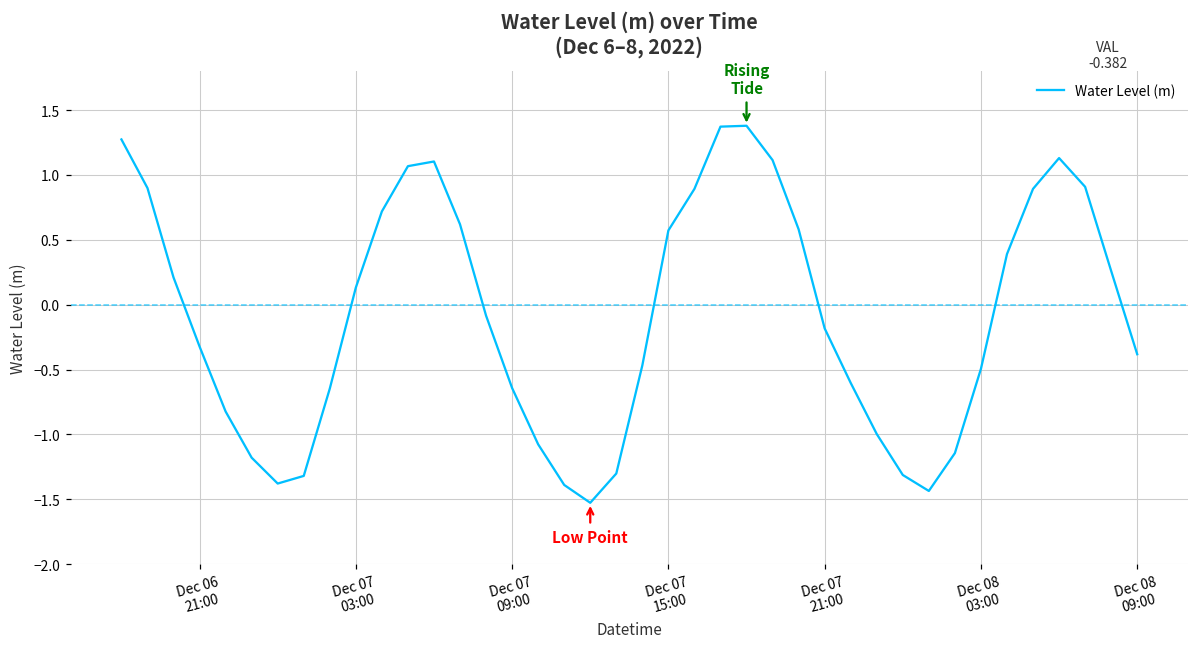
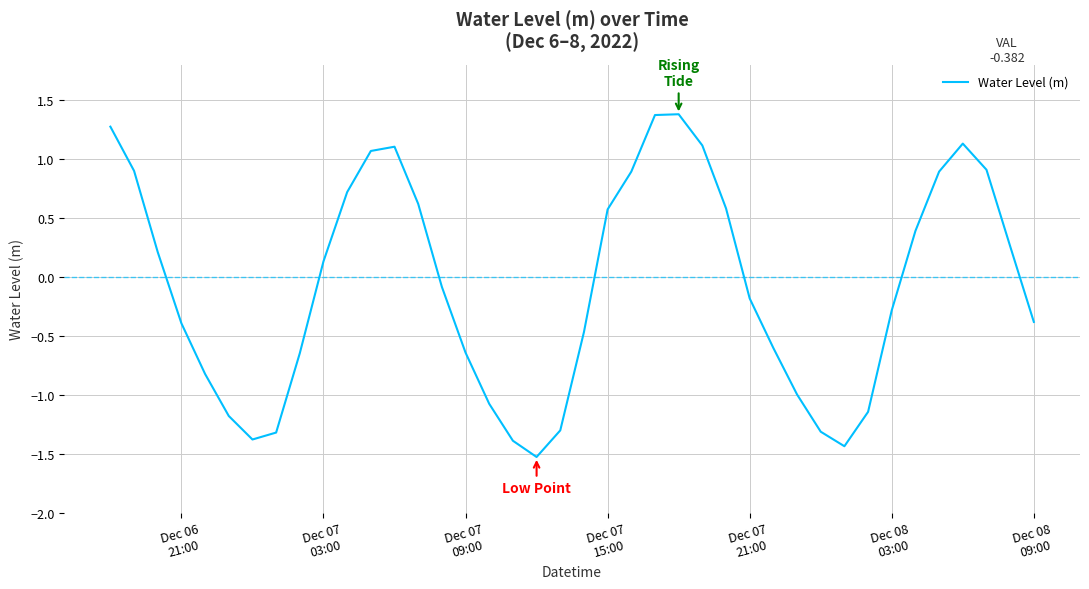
Dec 06 21:00: -0.32 -> -0.39
Dec 08 03:00: -0.49 -> -0.28
